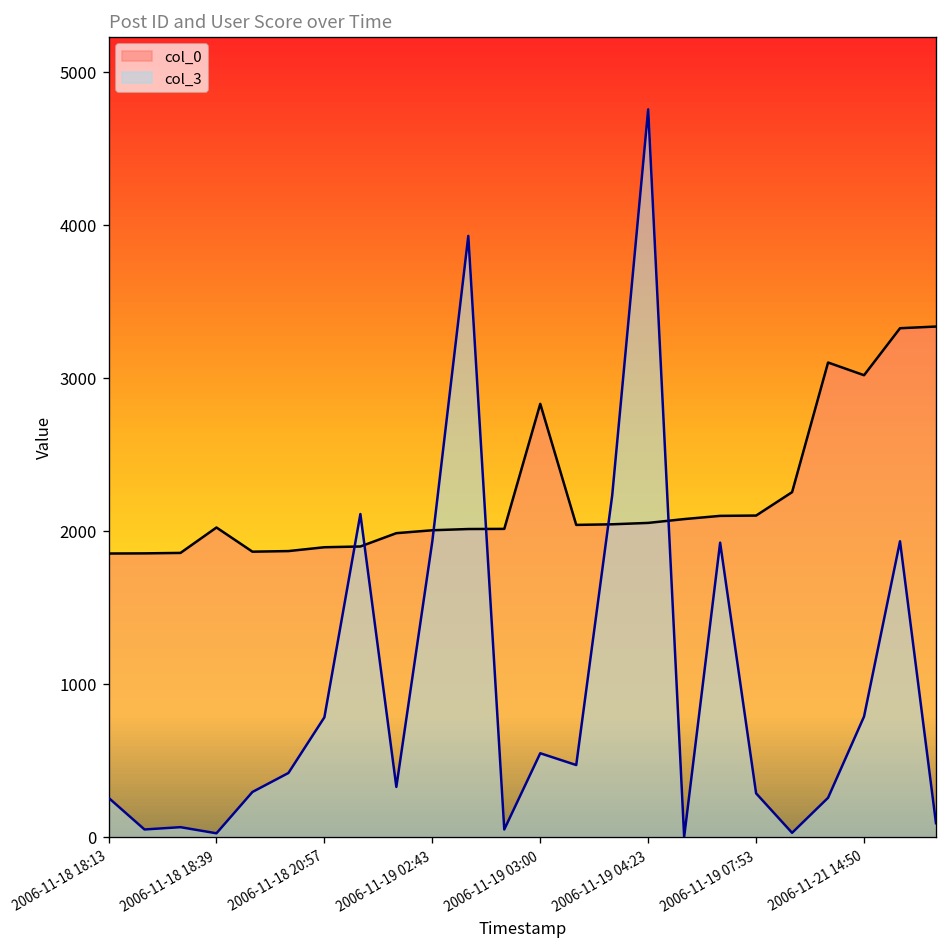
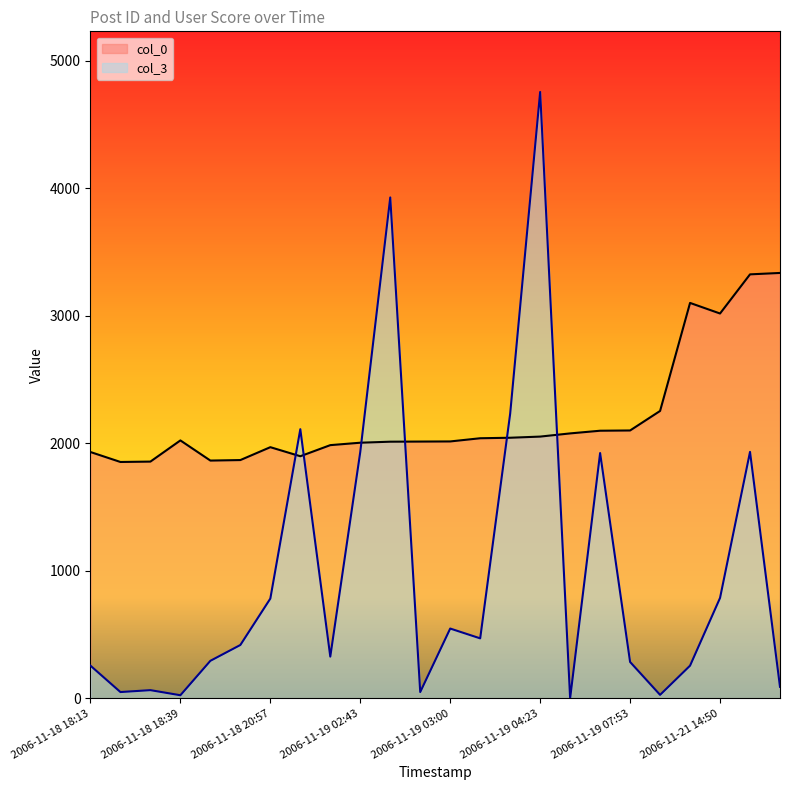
col_0, 2006-11-18 18:13: 1850 -> 1930
col_0, 2006-11-18 20:57: 1890 -> 1970
col_0, 2006-11-19 03:00: 2830 -> 2010
